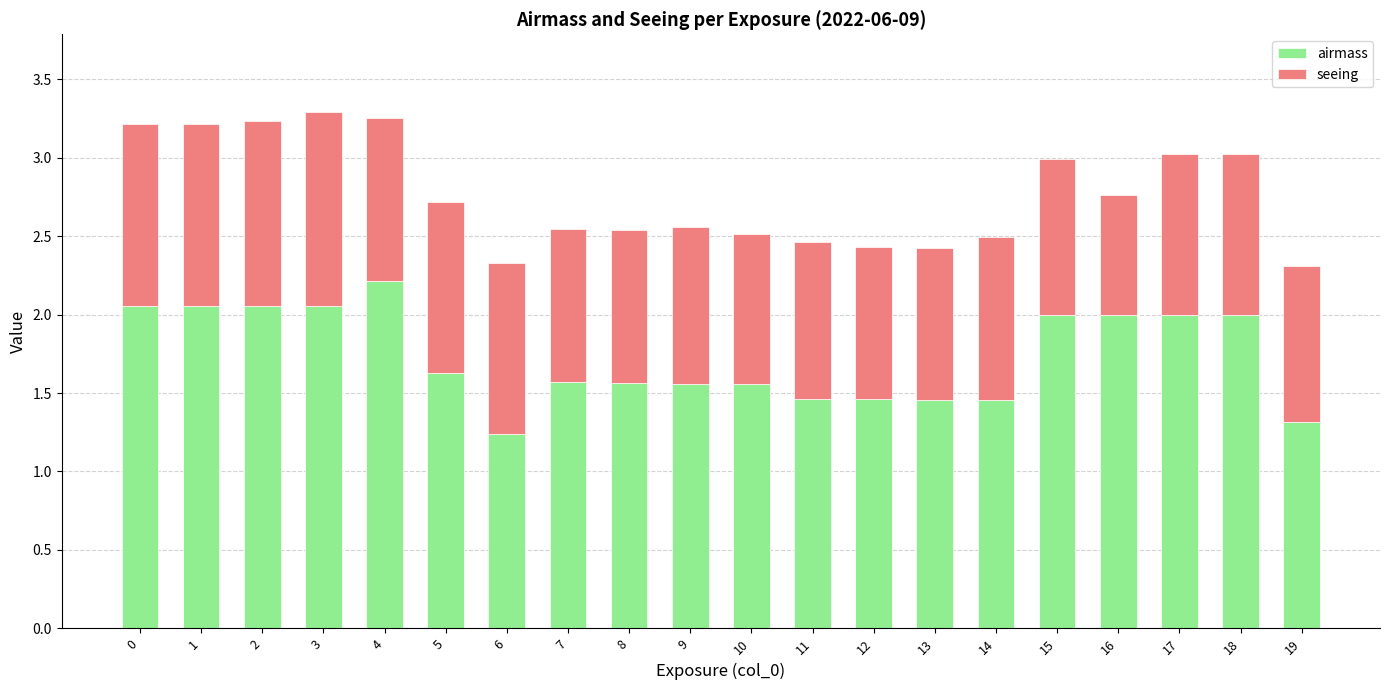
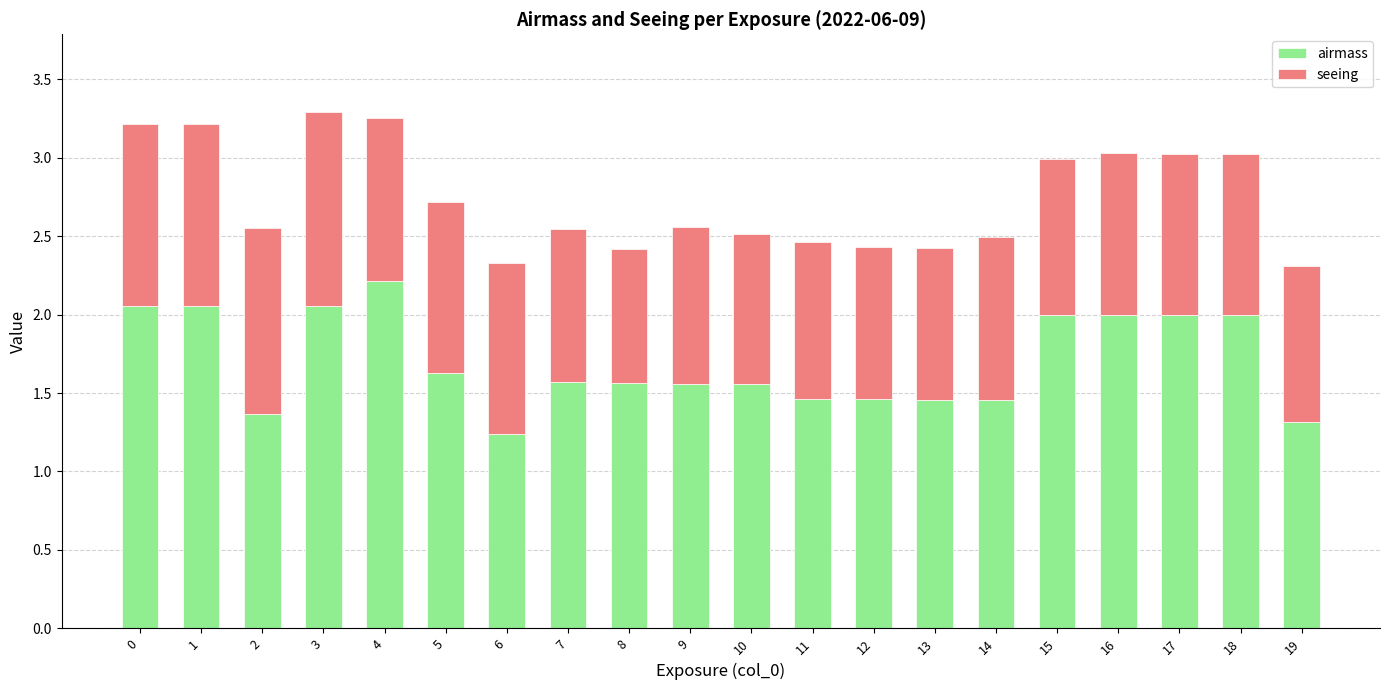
airmass, 2: 2.05 -> 1.37
seeing, 8: 0.97 -> 0.85
seeing, 16: 0.76 -> 1.03
